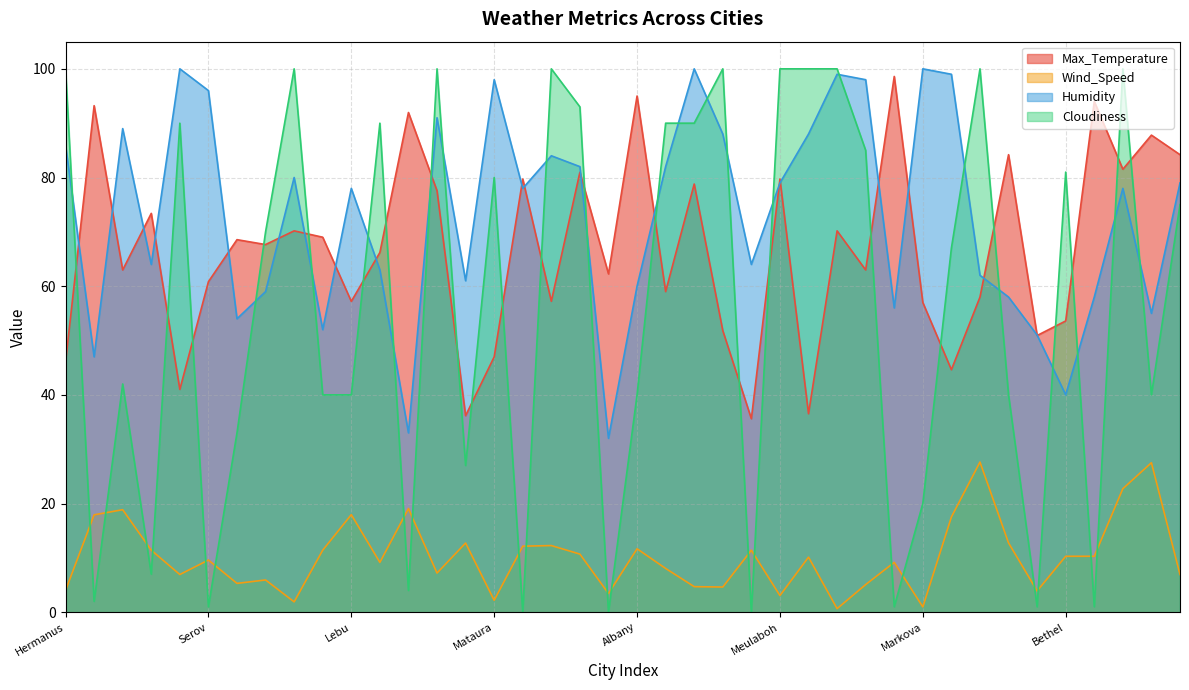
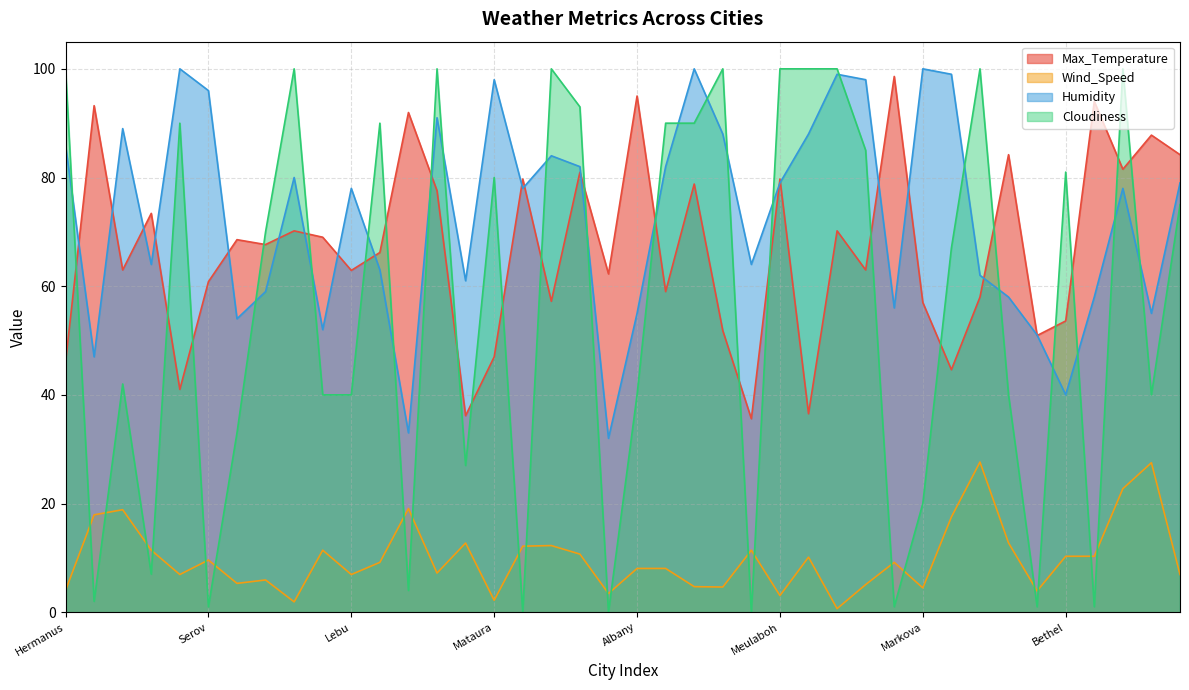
Max_Temperature, Lebu: 57 -> 63
Wind_Speed, Lebu: 18 -> 7
Wind_Speed, Albany: 12 -> 8
Humidity, Albany: 60 -> 55
Wind_Speed, Markova: 1 -> 4
